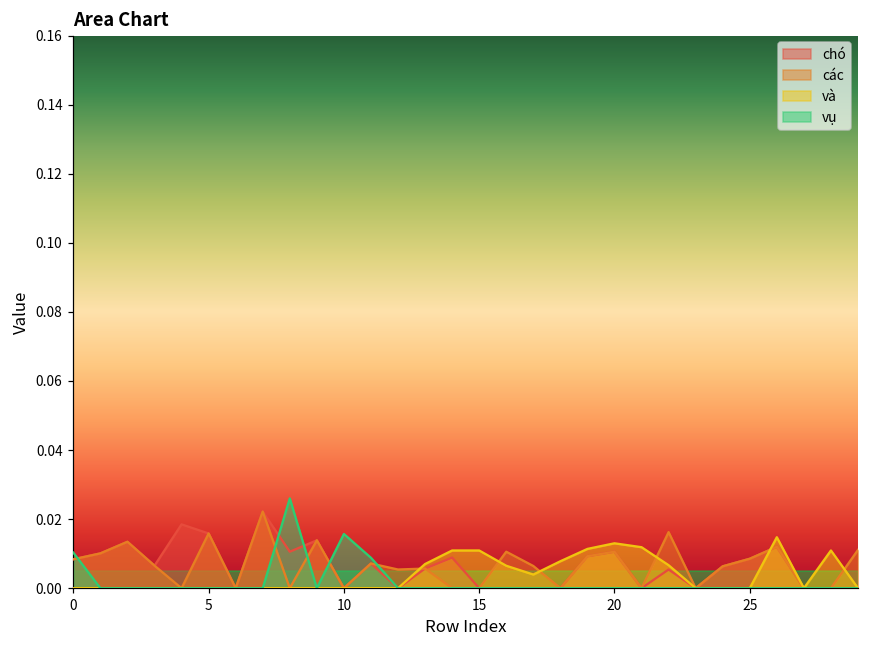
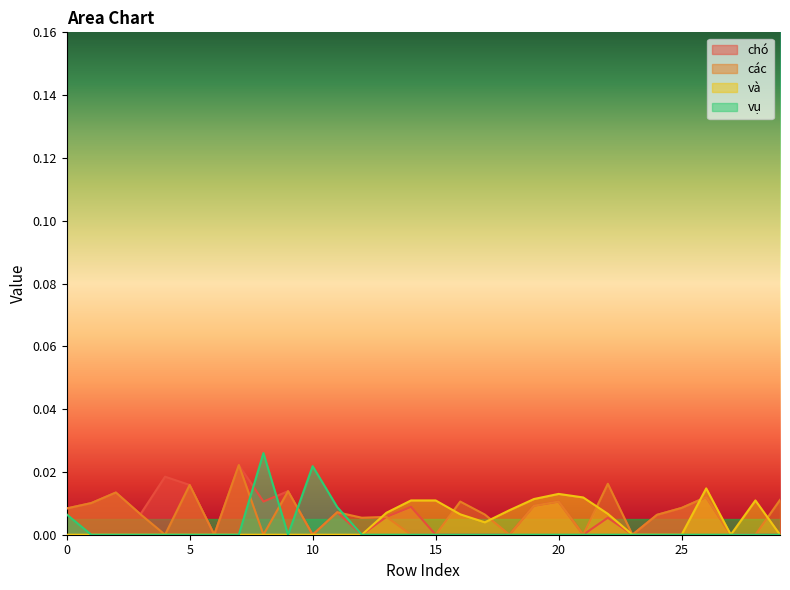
vụ, 0: 0.010 -> 0.006
vụ, 10: 0.016 -> 0.022
